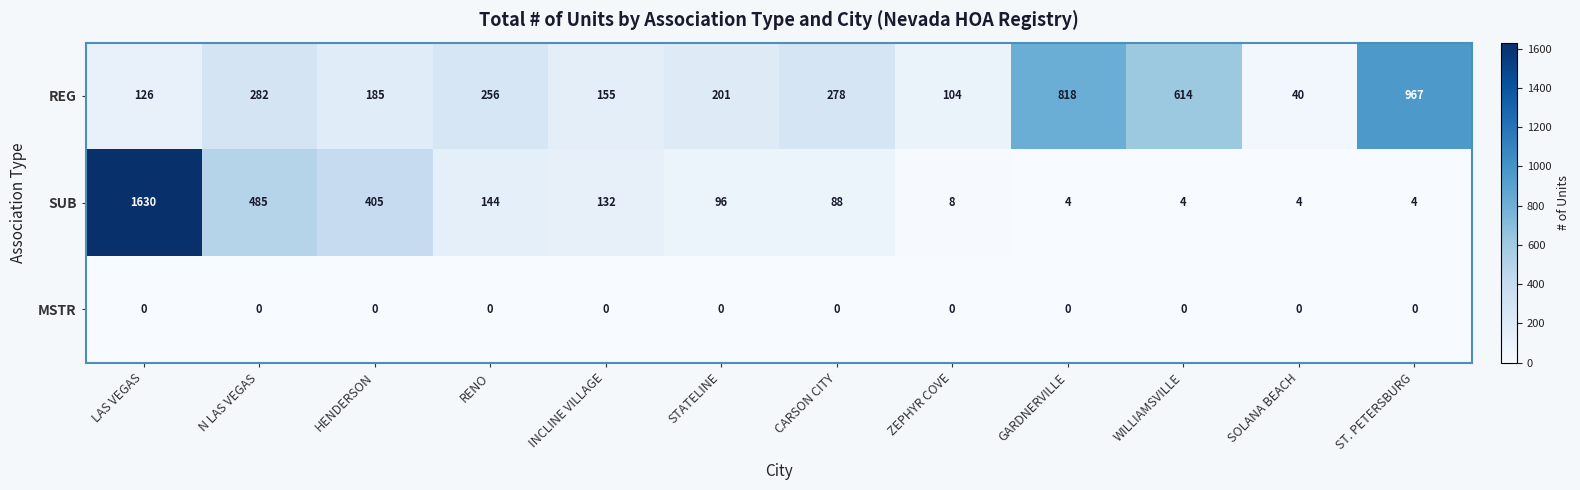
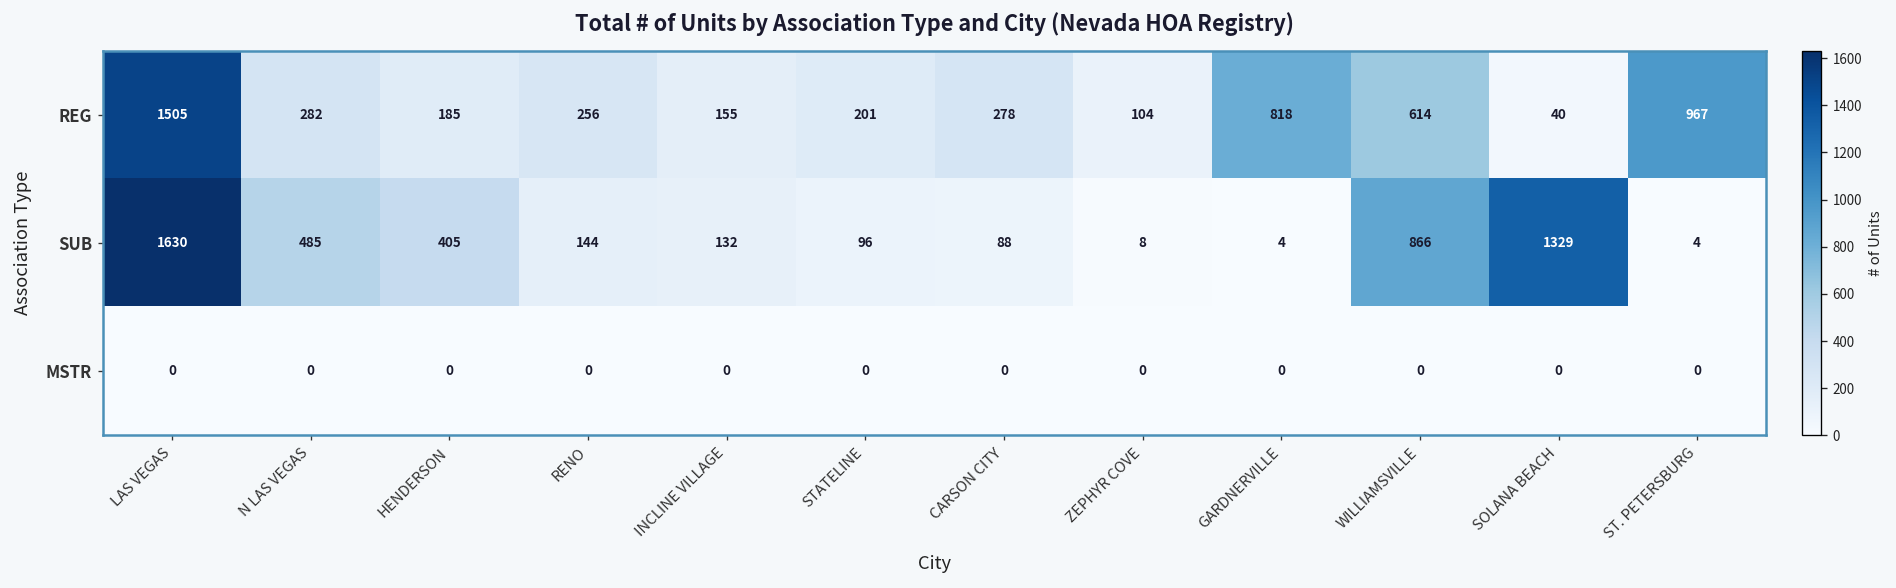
REG, LAS VEGAS: 126 -> 1505
SUB, WILLIAMSVILLE: 4 -> 866
SUB, SOLANA BEACH: 4 -> 1329
